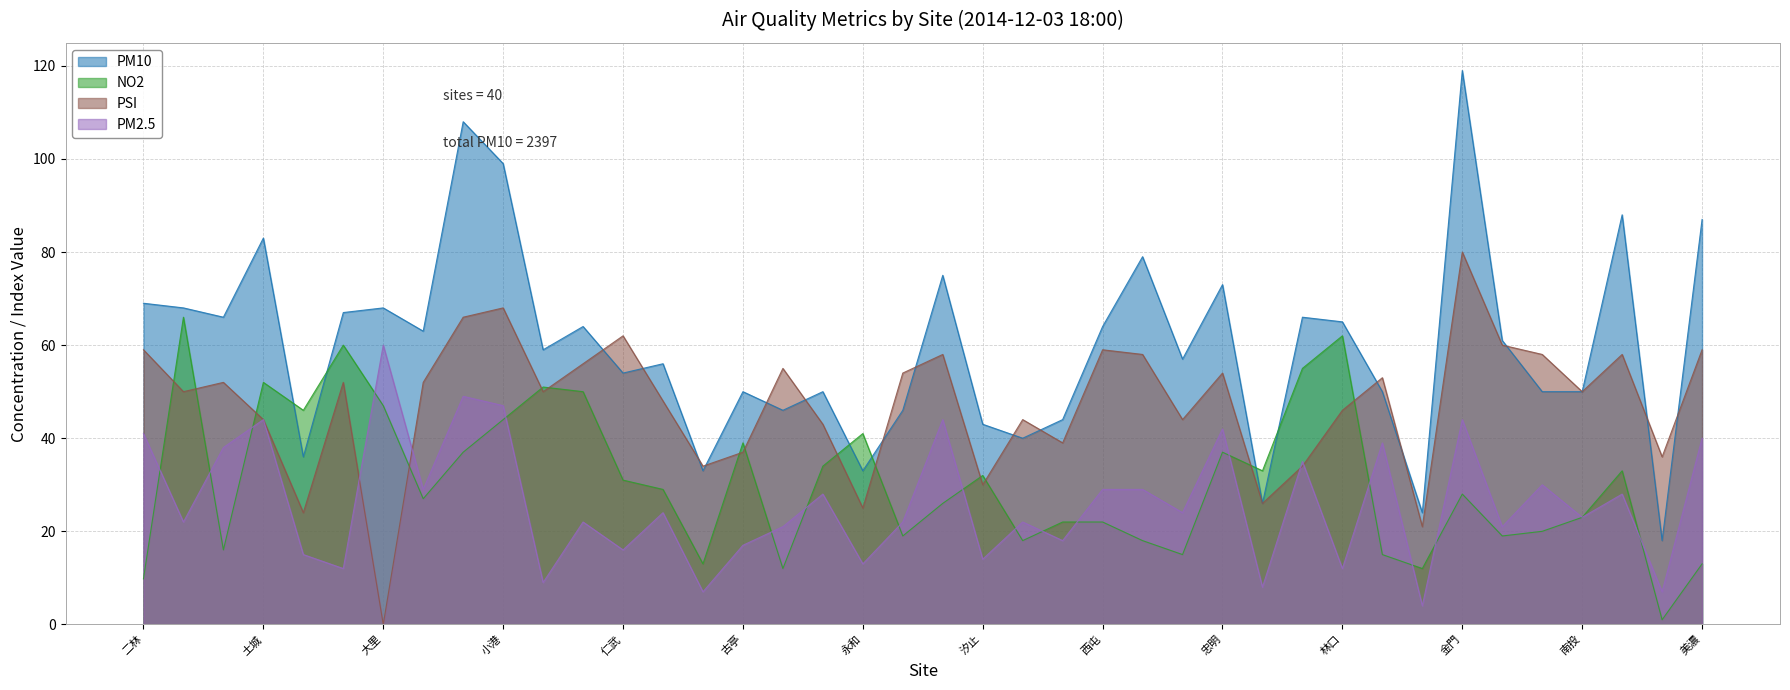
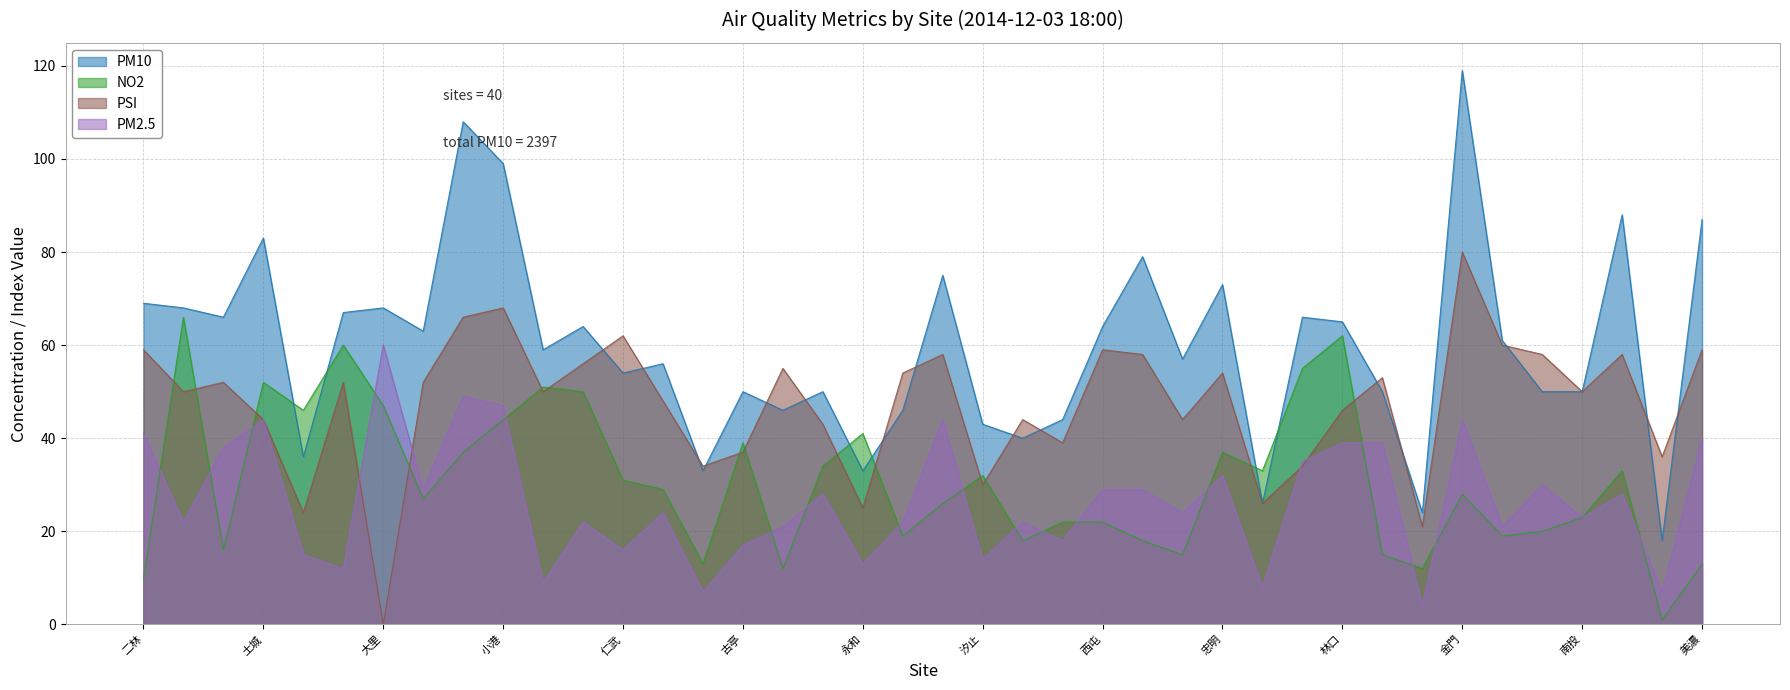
PM2.5, 忠明: 42 -> 32
PM2.5, 林口: 12 -> 39
